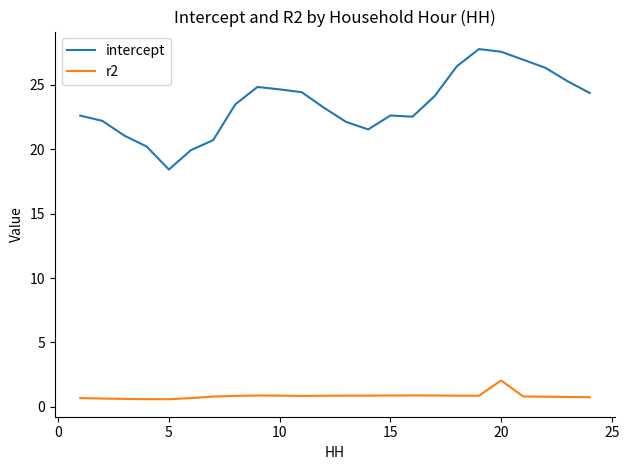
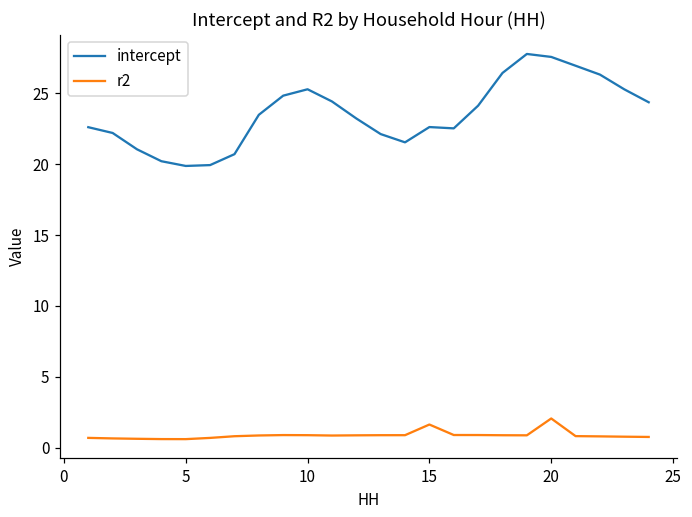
intercept, 5: 18.4 -> 19.9
intercept, 10: 24.6 -> 25.3
r2, 15: 0.9 -> 1.6
